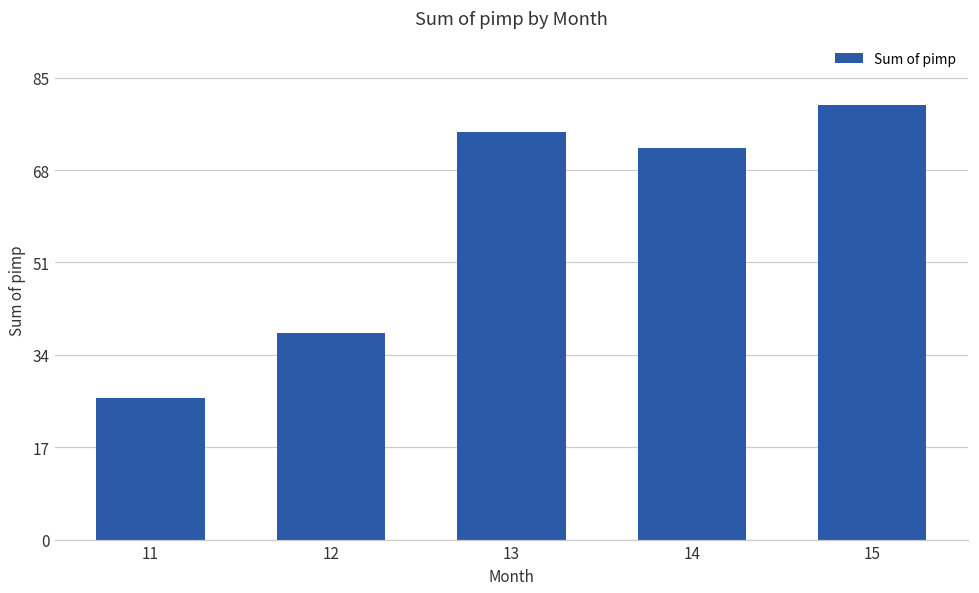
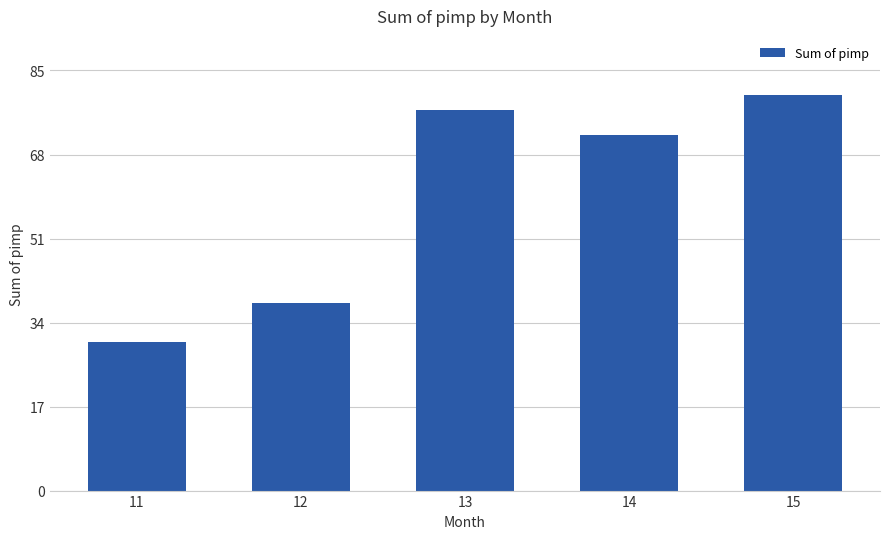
11: 26 -> 30
13: 75 -> 77
